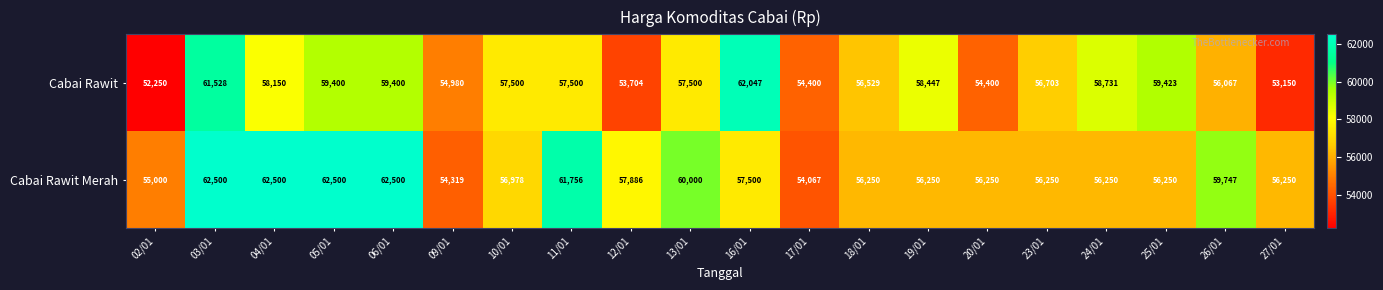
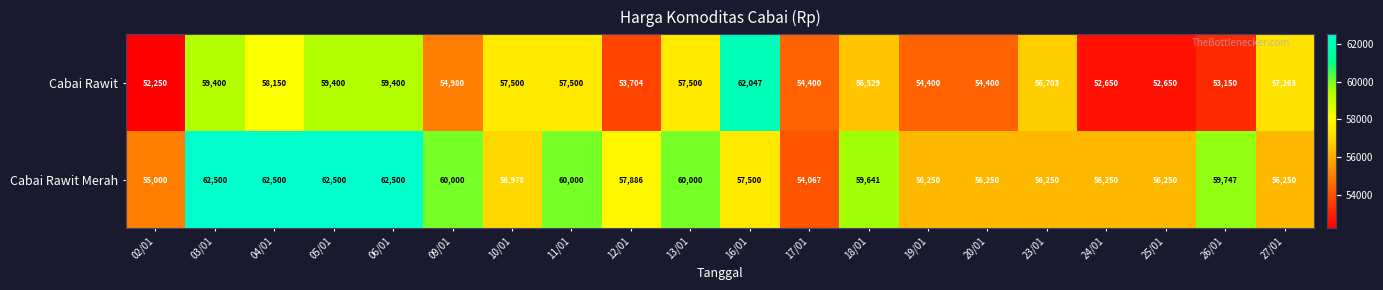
Cabai Rawit, 03/01: 61,528 -> 59,400
Cabai Rawit, 19/01: 58,447 -> 54,400
Cabai Rawit, 24/01: 58,731 -> 52,650
Cabai Rawit, 25/01: 59,423 -> 52,650
Cabai Rawit, 26/01: 56,067 -> 53,150
Cabai Rawit, 27/01: 53,150 -> 57,263
Cabai Rawit Merah, 09/01: 54,319 -> 60,000
Cabai Rawit Merah, 11/01: 61,756 -> 60,000
Cabai Rawit Merah, 18/01: 56,250 -> 59,641
